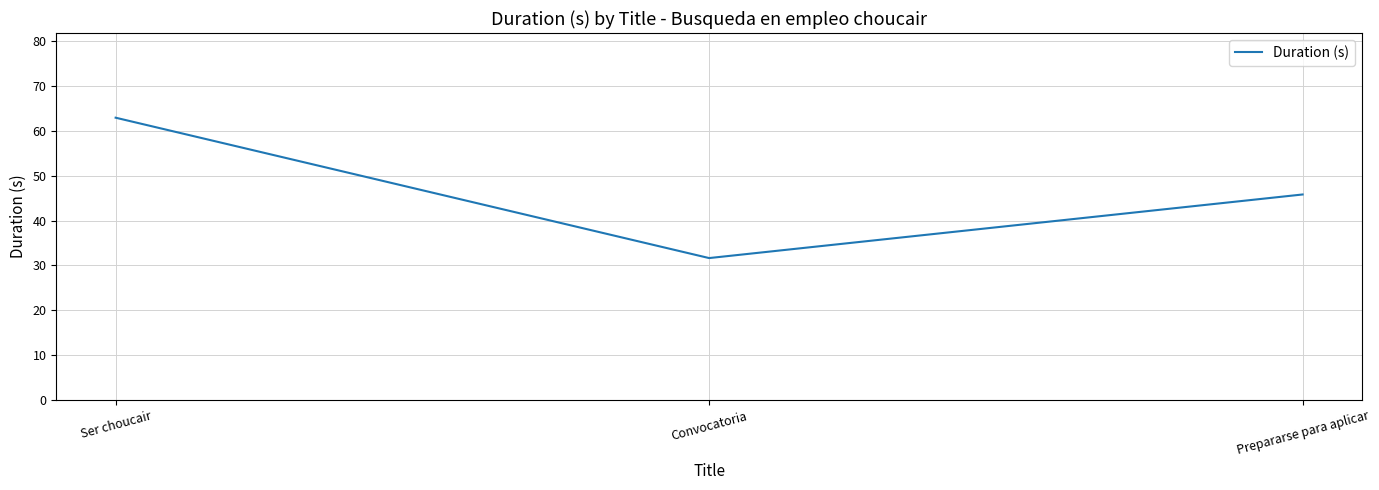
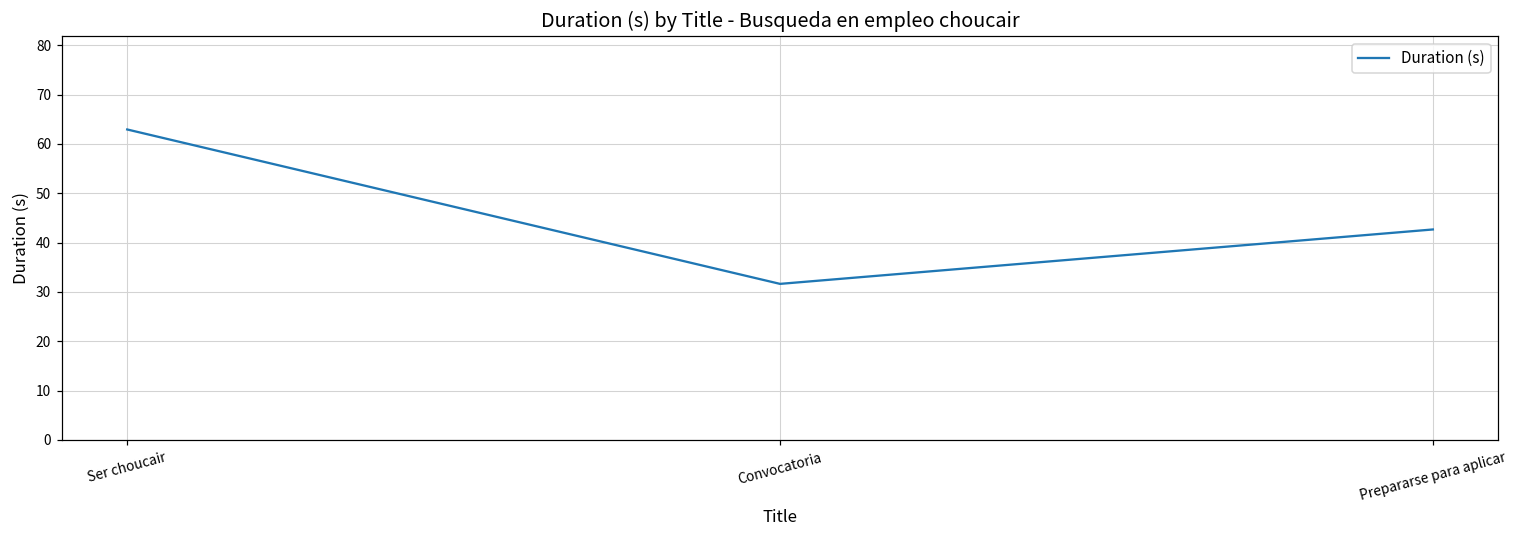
Prepararse para aplicar: 46 -> 43
